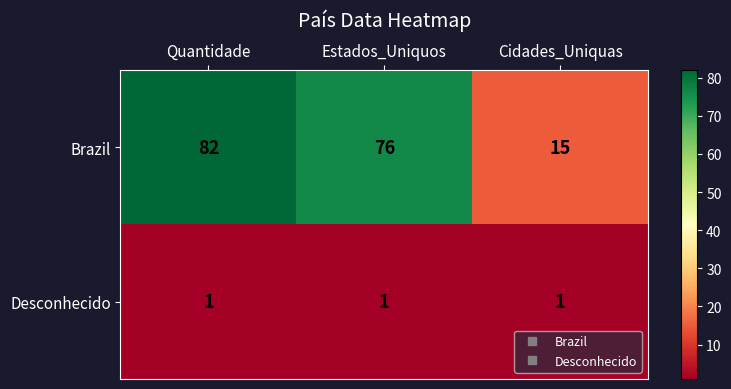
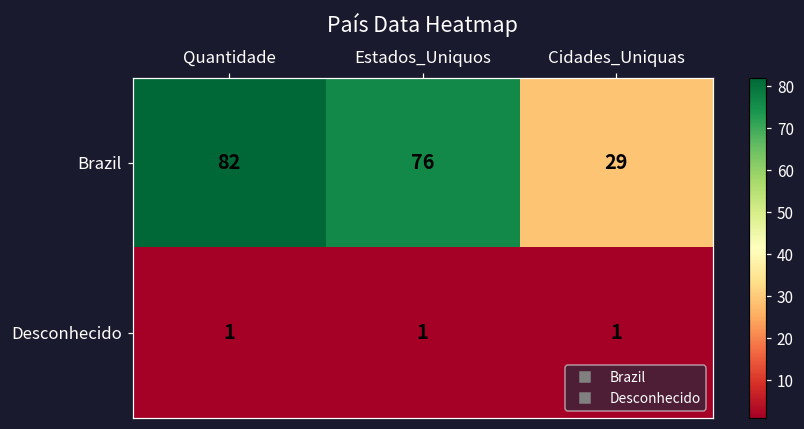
Brazil, Cidades_Uniquas: 15 -> 29
